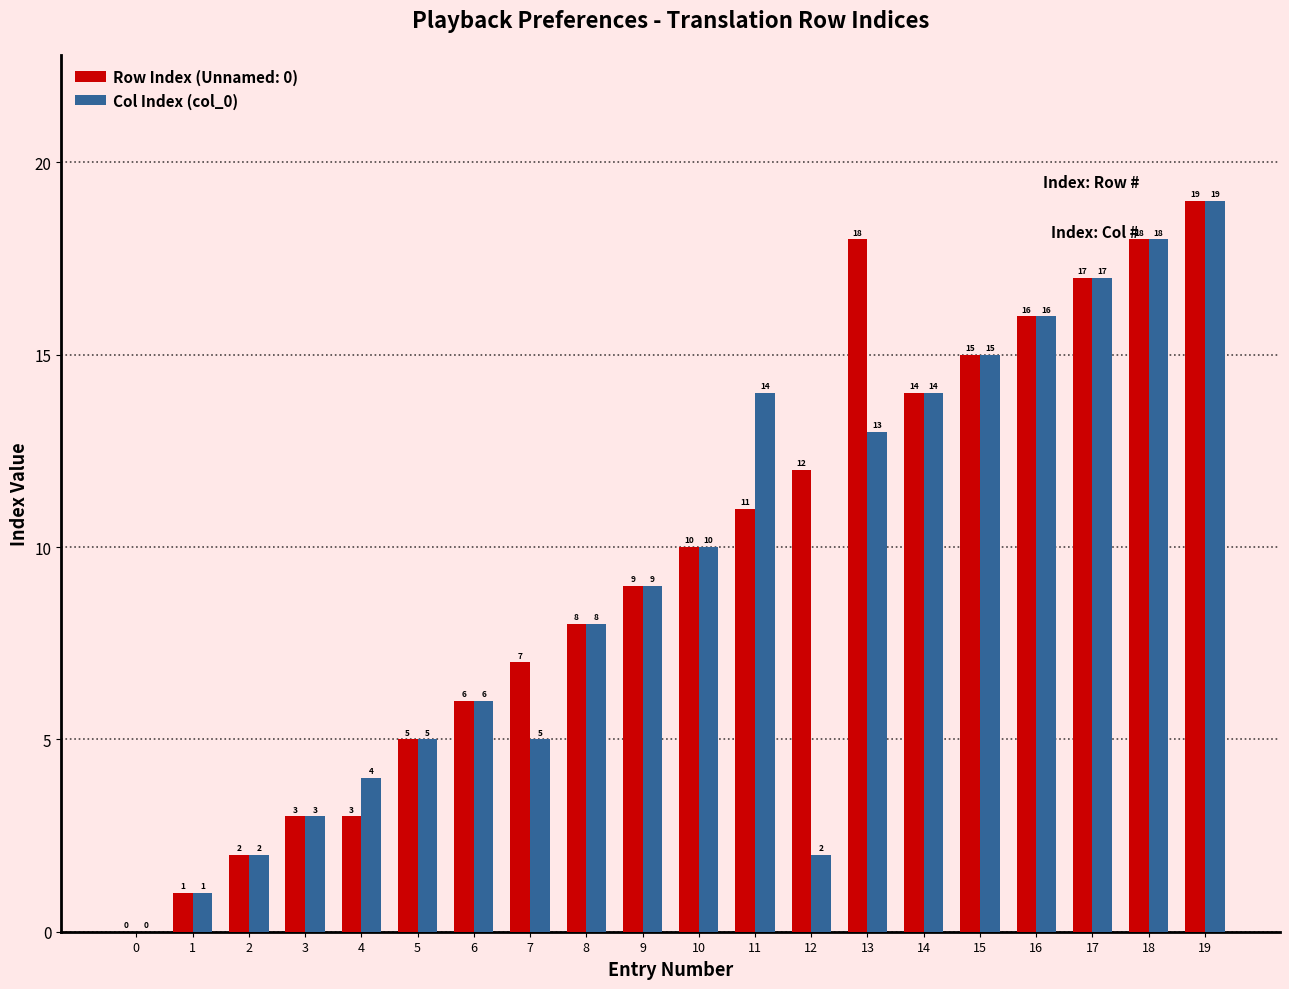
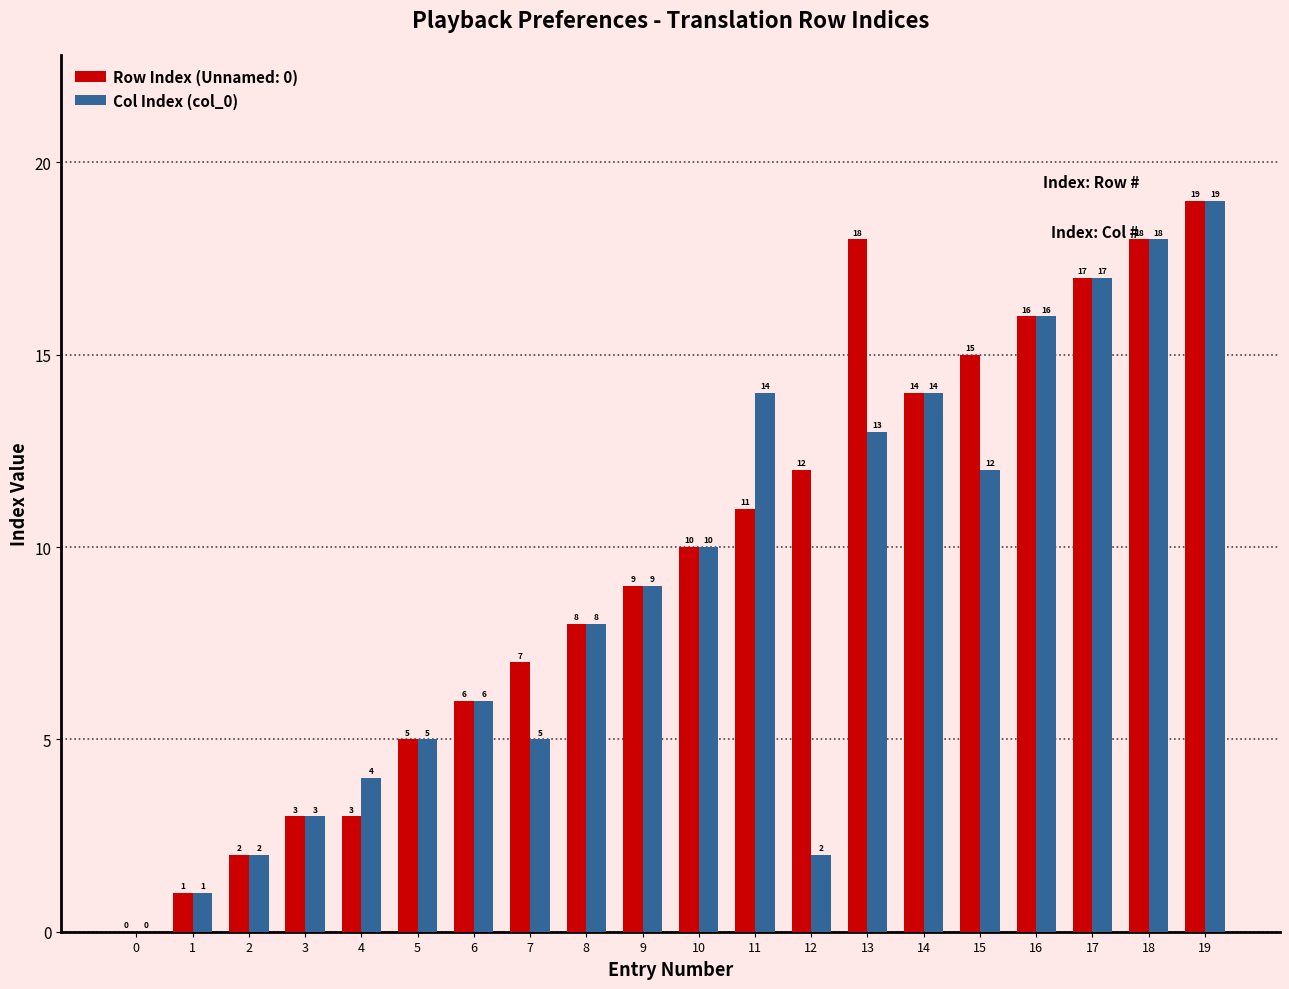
Col Index (col_0), 15: 15 -> 12
